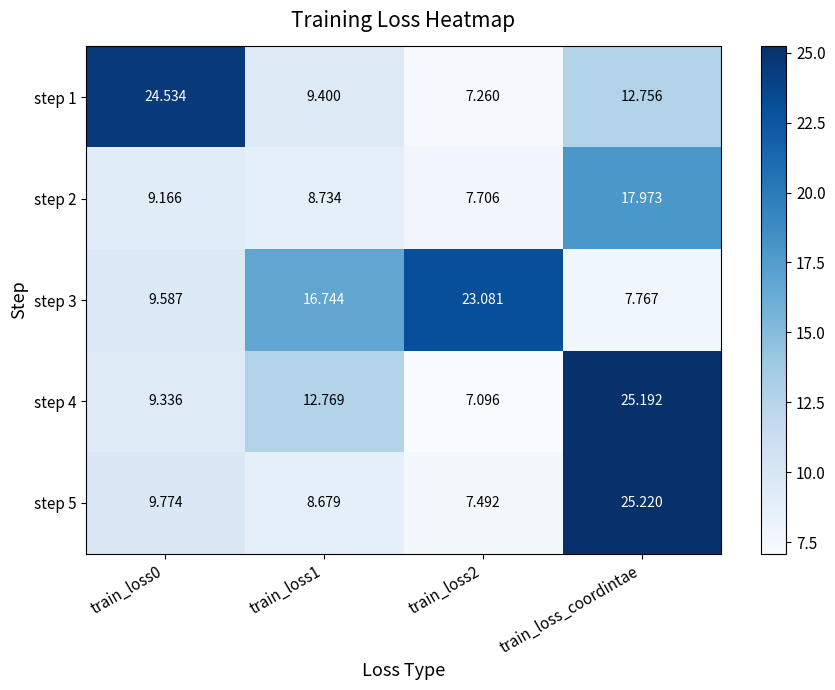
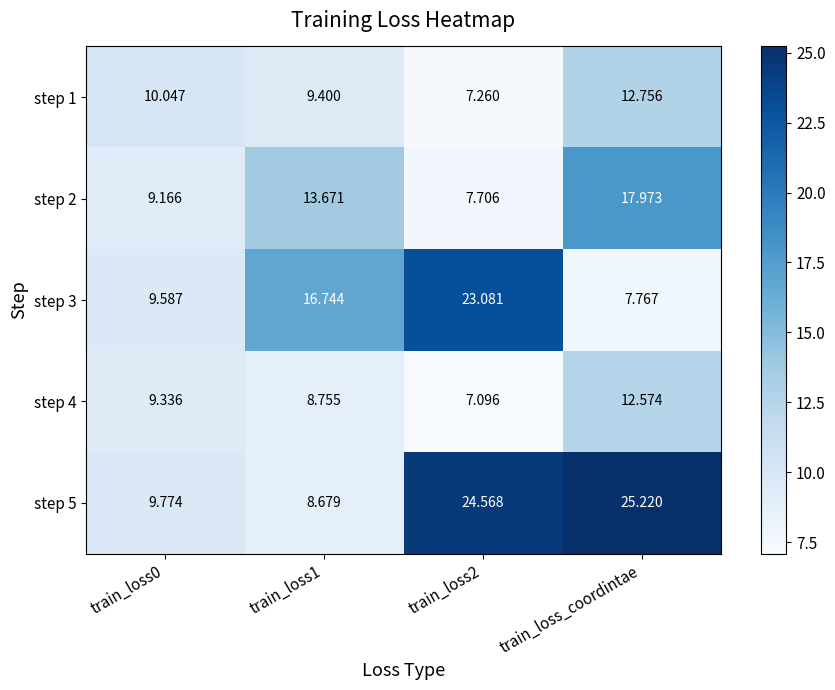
step 1, train_loss0: 24.534 -> 10.047
step 2, train_loss1: 8.734 -> 13.671
step 4, train_loss1: 12.769 -> 8.755
step 4, train_loss_coordintae: 25.192 -> 12.574
step 5, train_loss2: 7.492 -> 24.568
